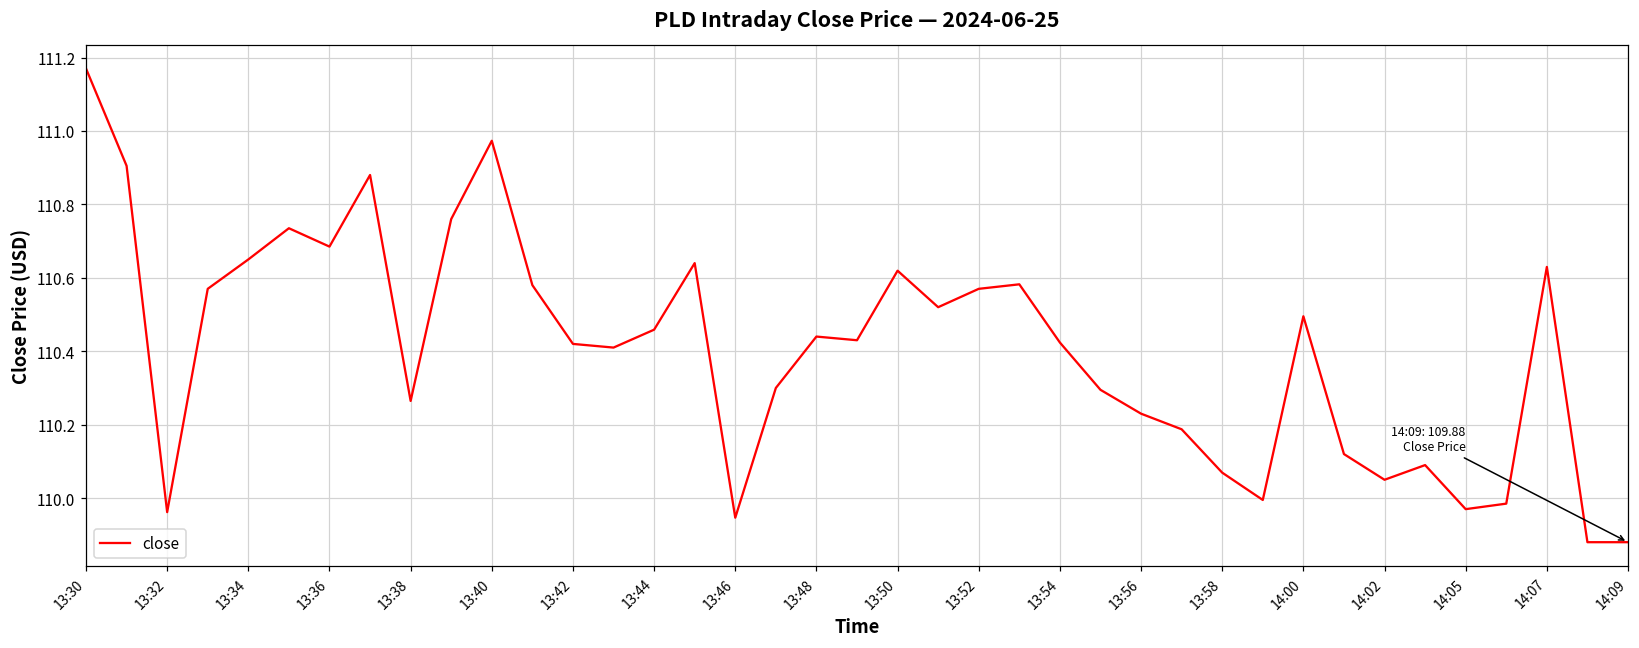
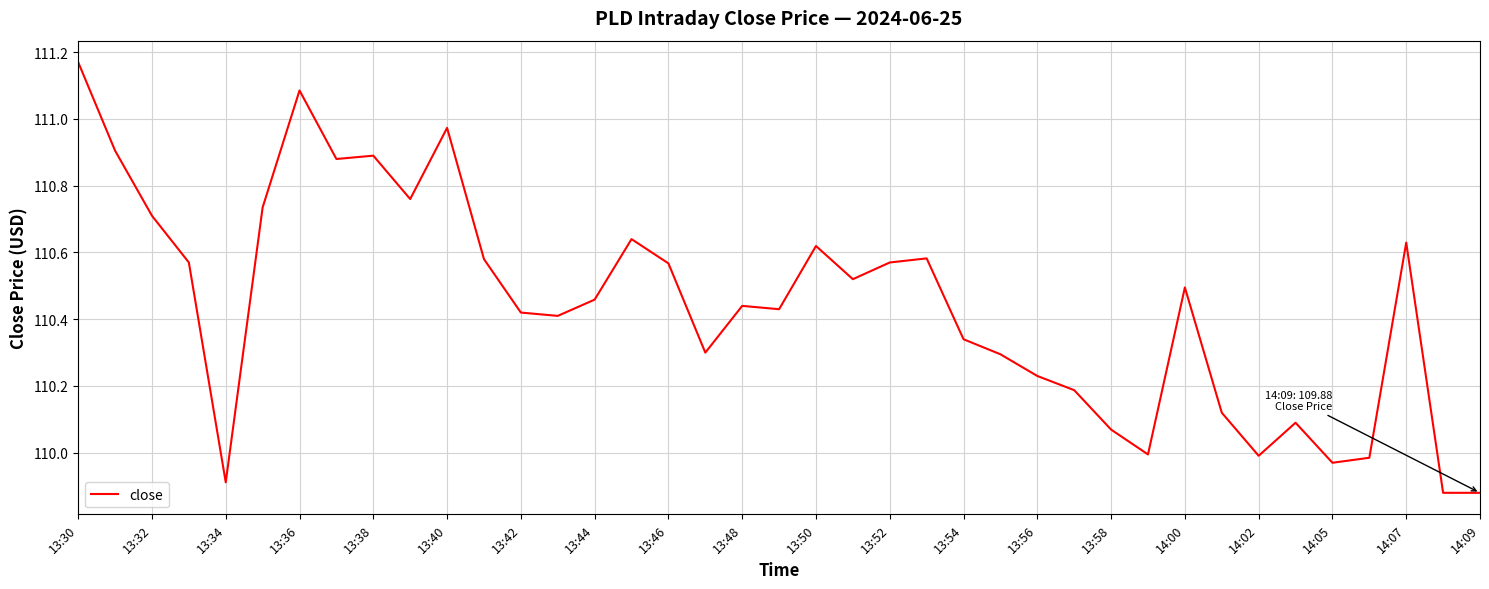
13:32: 109.96 -> 110.71
13:34: 110.65 -> 109.91
13:36: 110.68 -> 111.09
13:38: 110.26 -> 110.89
13:46: 109.95 -> 110.57
13:54: 110.42 -> 110.34
14:02: 110.05 -> 109.99
